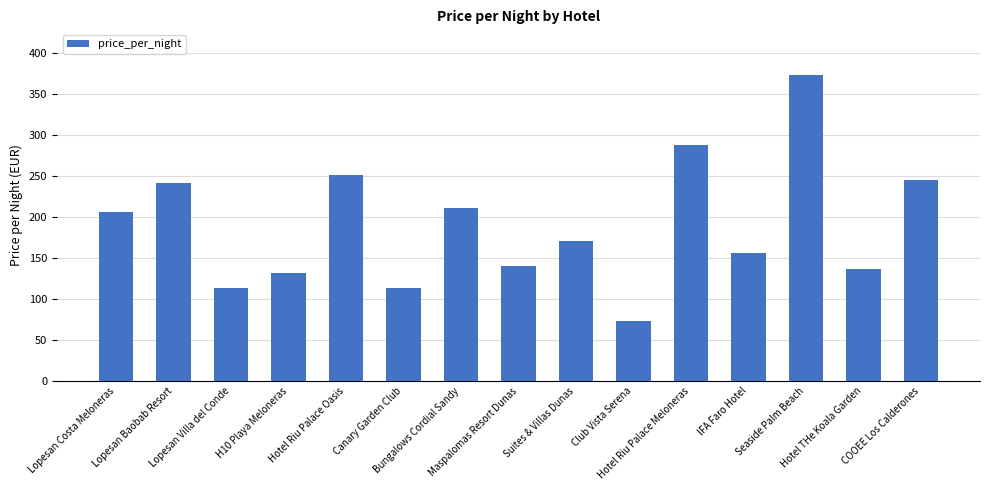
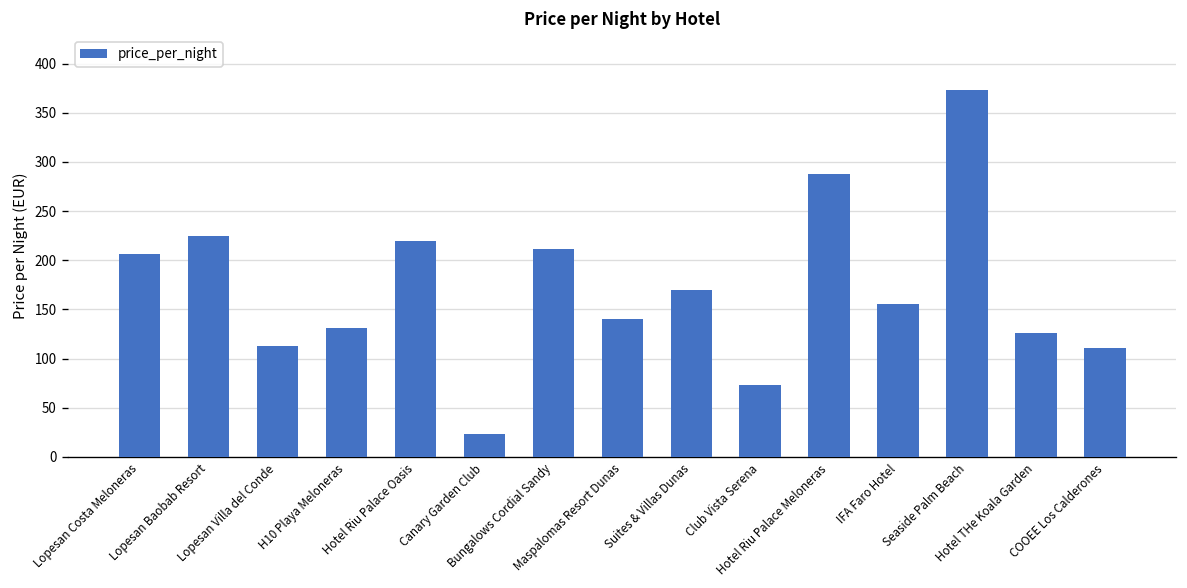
Lopesan Baobab Resort: 240 -> 230
Hotel Riu Palace Oasis: 250 -> 220
Canary Garden Club: 110 -> 20
Hotel THe Koala Garden: 140 -> 130
COOEE Los Calderones: 250 -> 110
